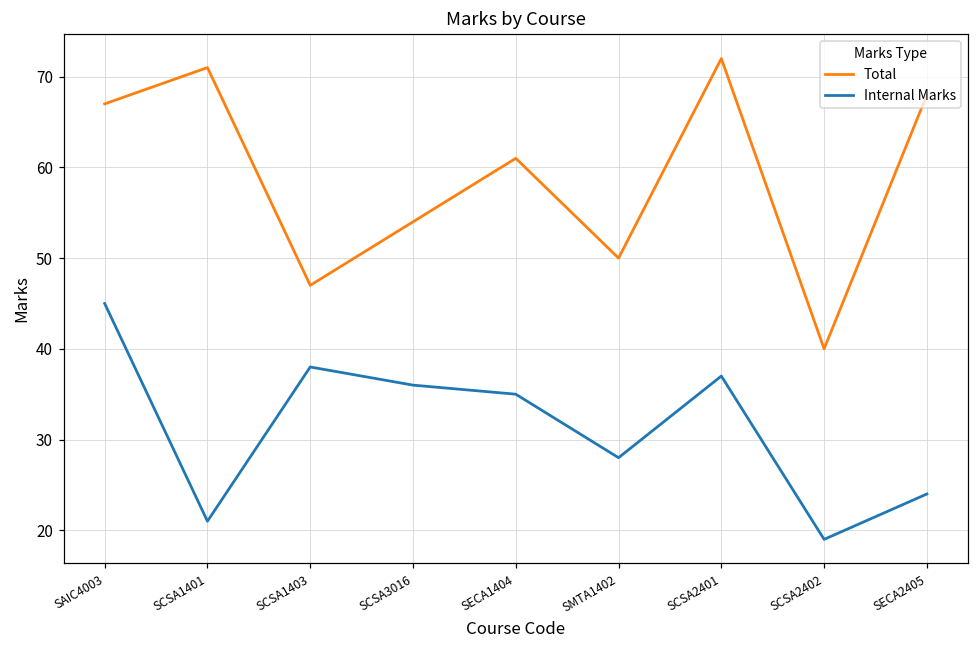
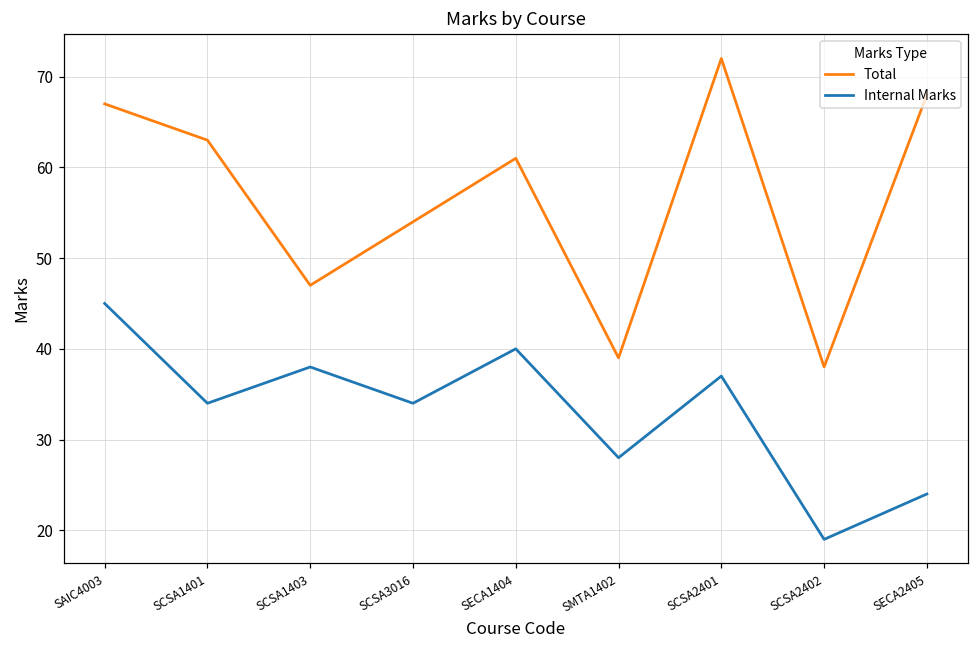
Total, SCSA1401: 71 -> 63
Internal Marks, SCSA1401: 21 -> 34
Internal Marks, SCSA3016: 36 -> 34
Internal Marks, SECA1404: 35 -> 40
Total, SMTA1402: 50 -> 39
Total, SCSA2402: 40 -> 38
